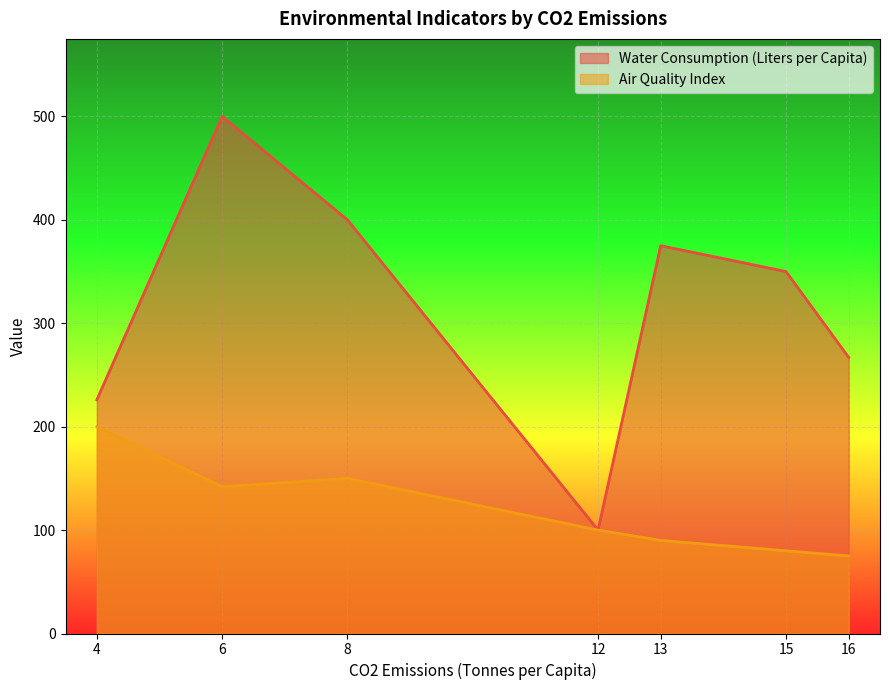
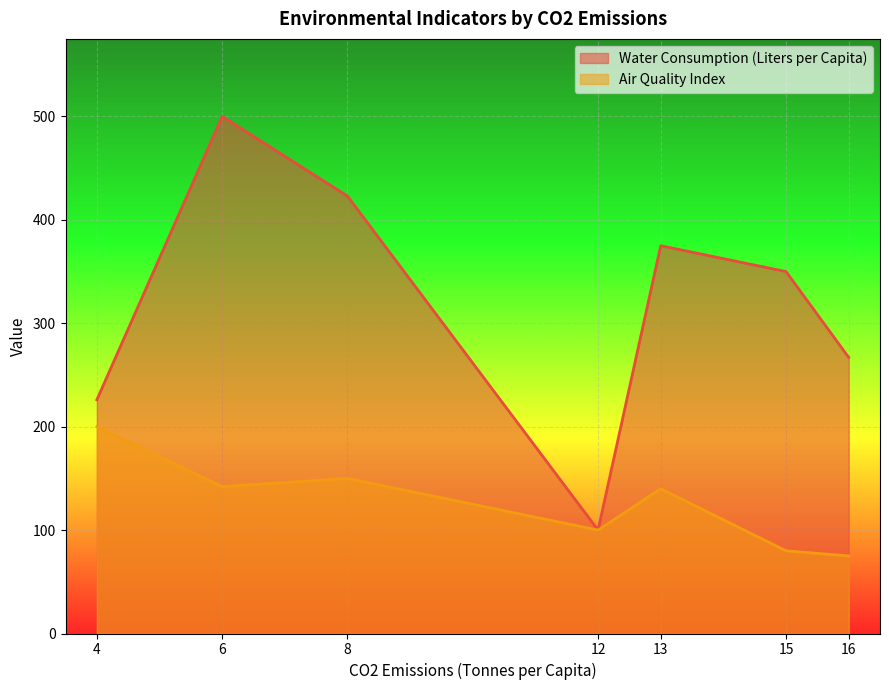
Water Consumption (Liters per Capita), 8: 400 -> 423
Air Quality Index, 13: 90 -> 140
